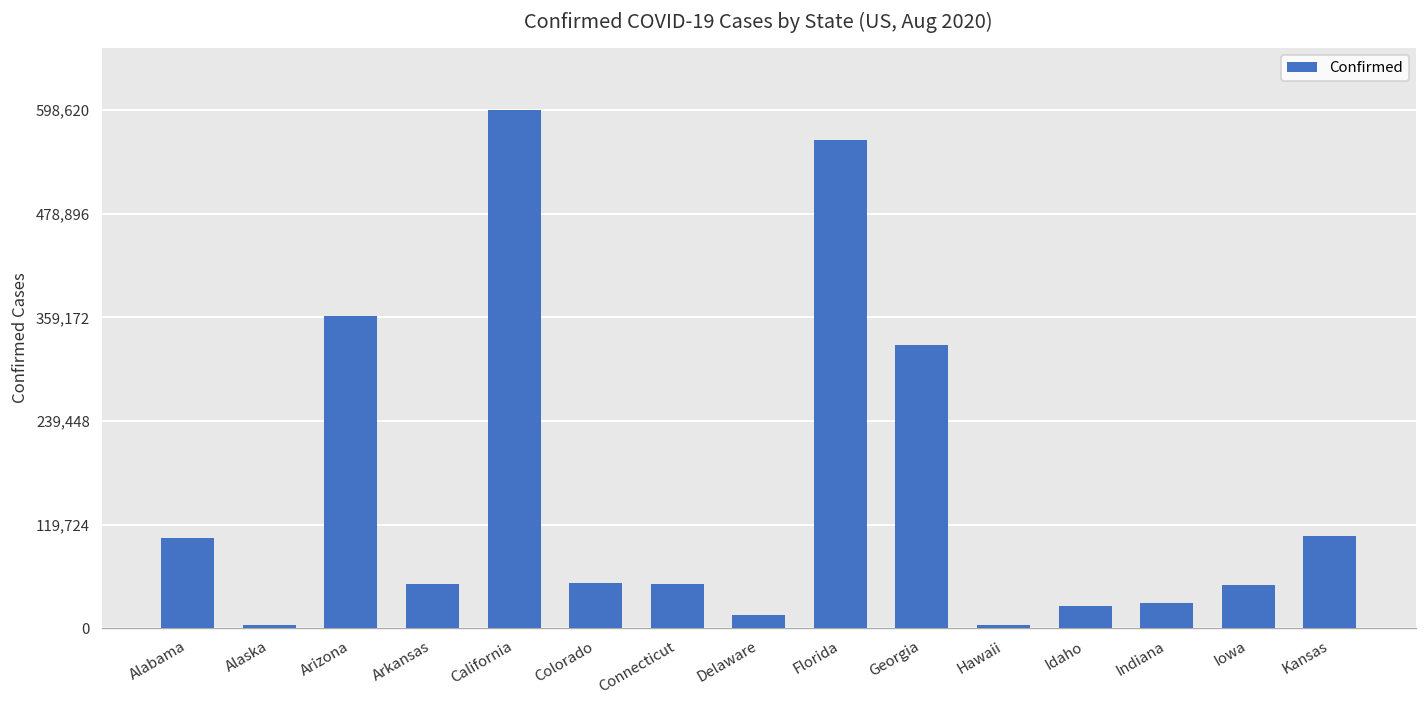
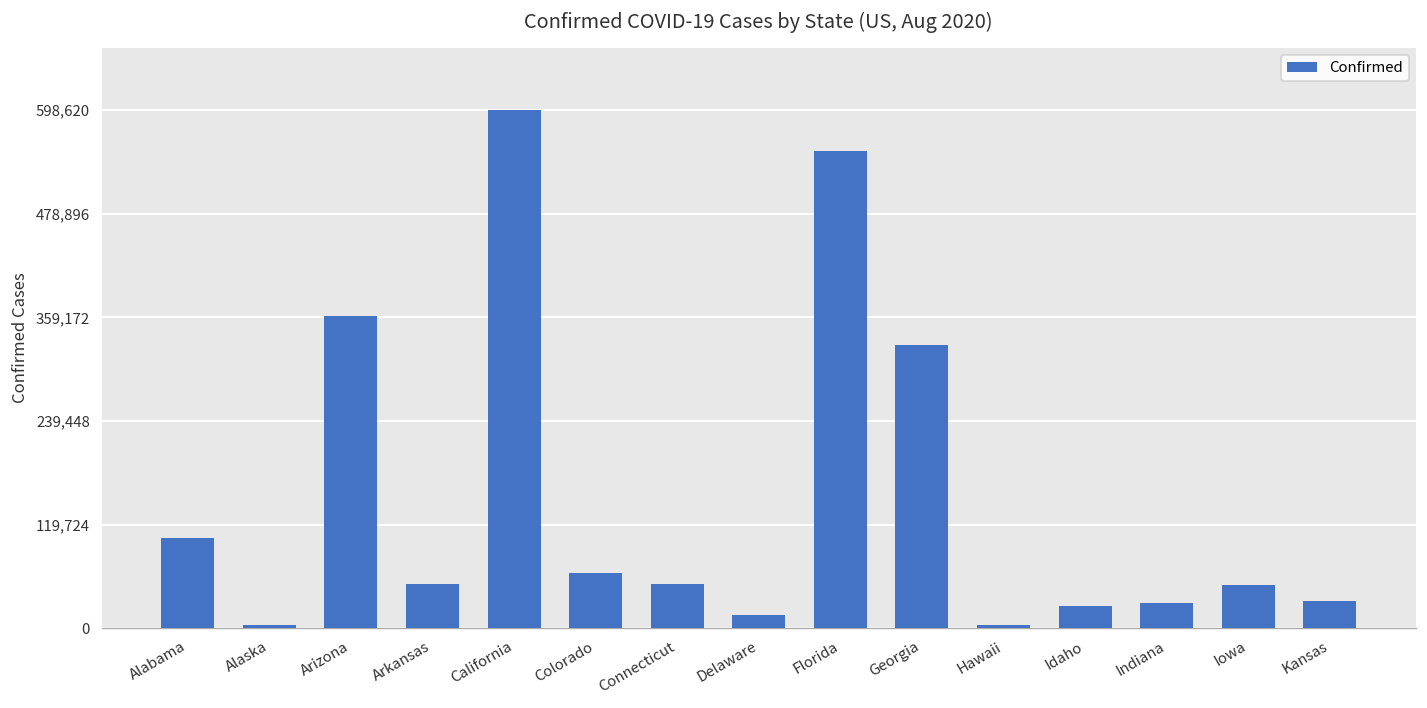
Colorado: 50,000 -> 60,000
Florida: 560,000 -> 550,000
Kansas: 110,000 -> 30,000
